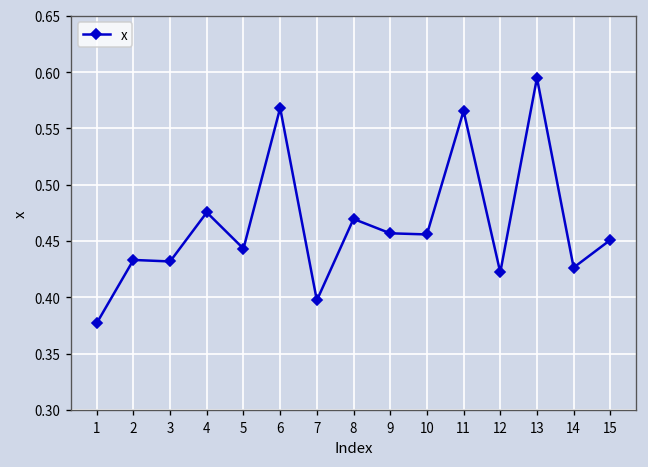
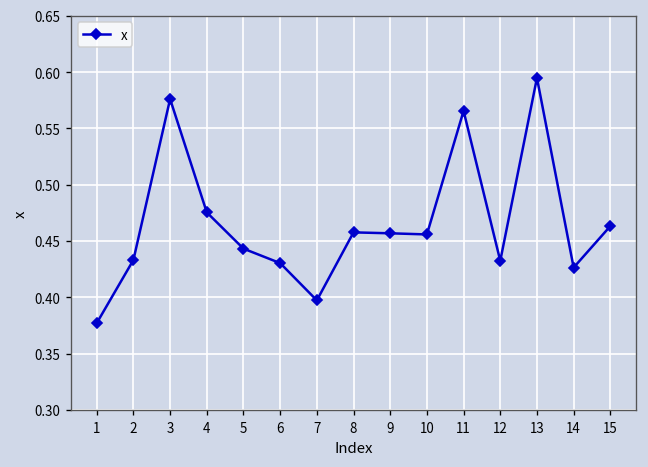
3: 0.43 -> 0.58
6: 0.57 -> 0.43
8: 0.47 -> 0.46
12: 0.42 -> 0.43
15: 0.45 -> 0.46
